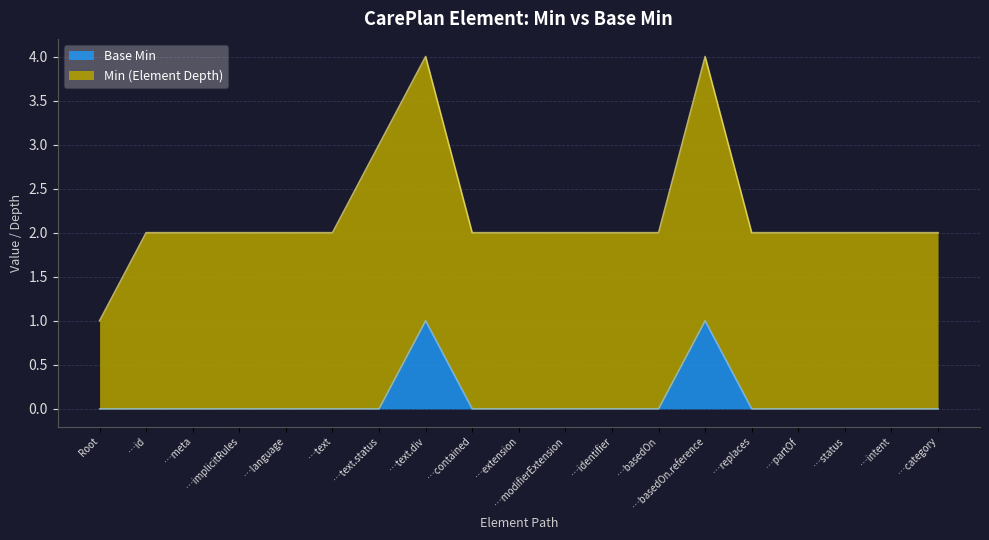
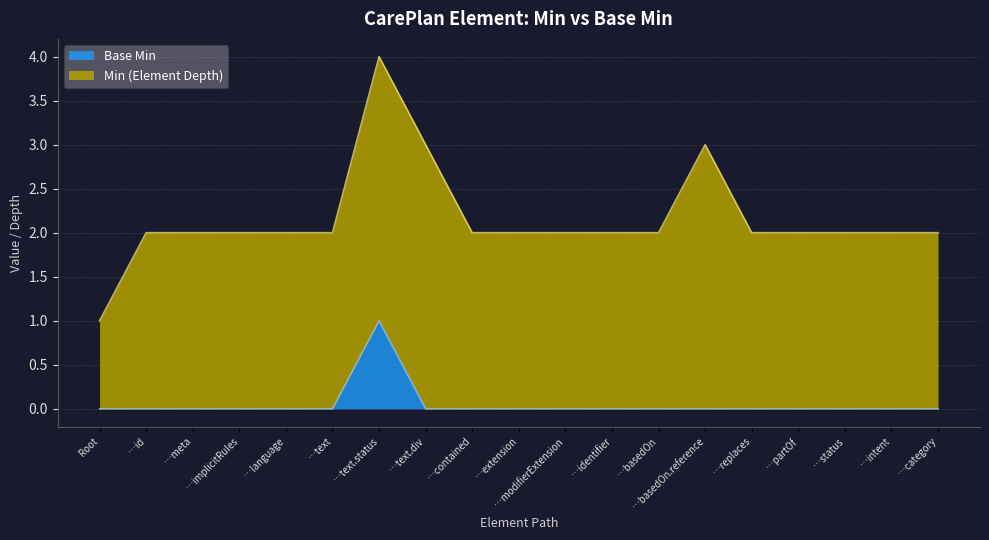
Base Min, …text.status: 0 -> 1
Base Min, …text.div: 1 -> 0
Base Min, …basedOn.reference: 1 -> 0
